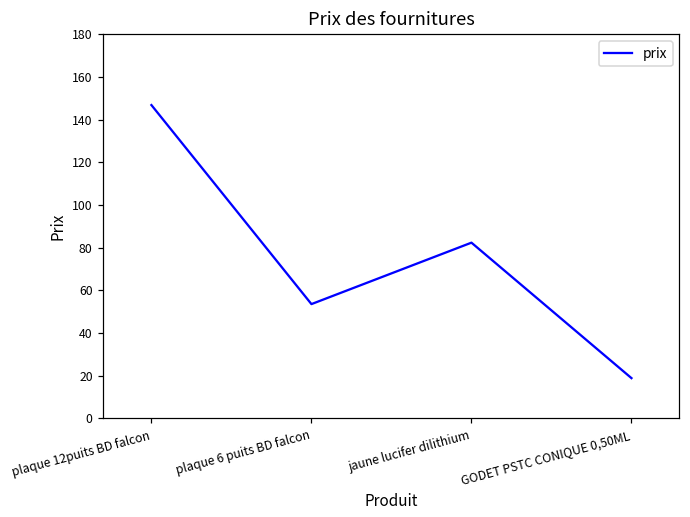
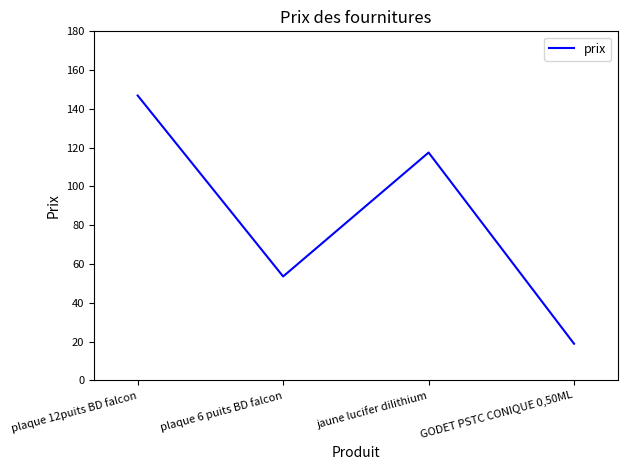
jaune lucifer dilithium: 82 -> 118
